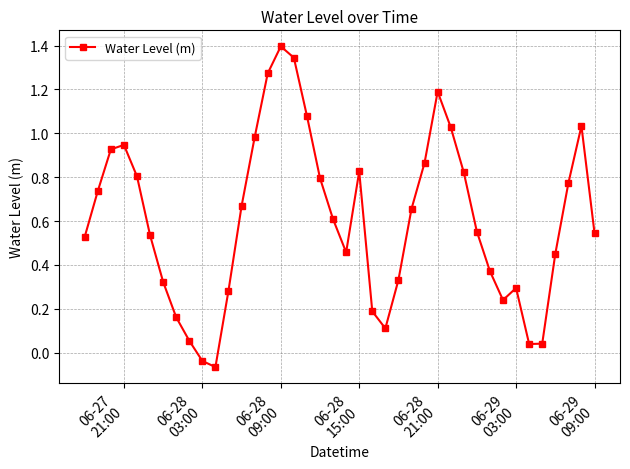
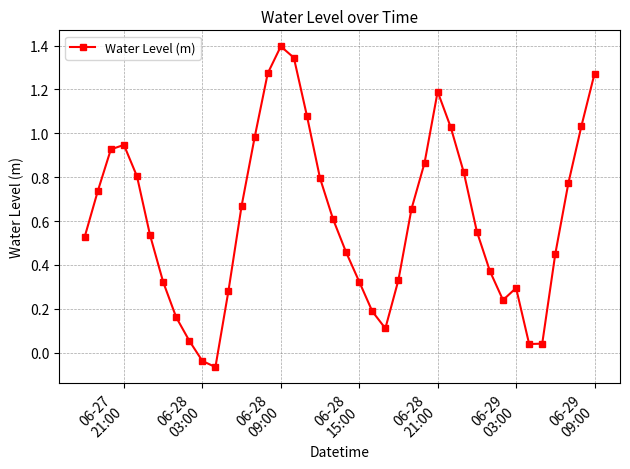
06-28 15:00: 0.83 -> 0.32
06-29 09:00: 0.55 -> 1.27
